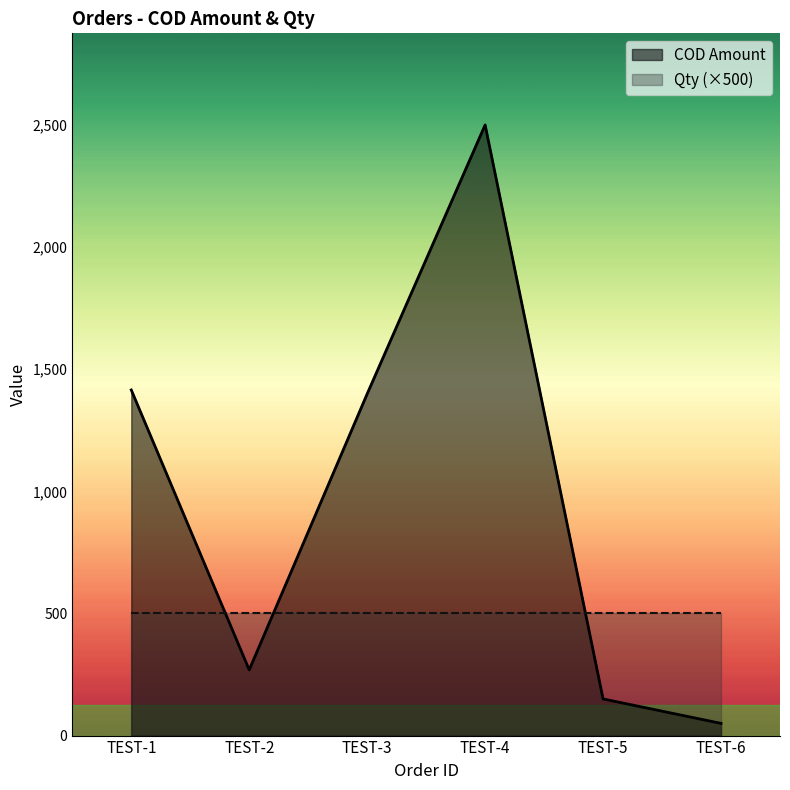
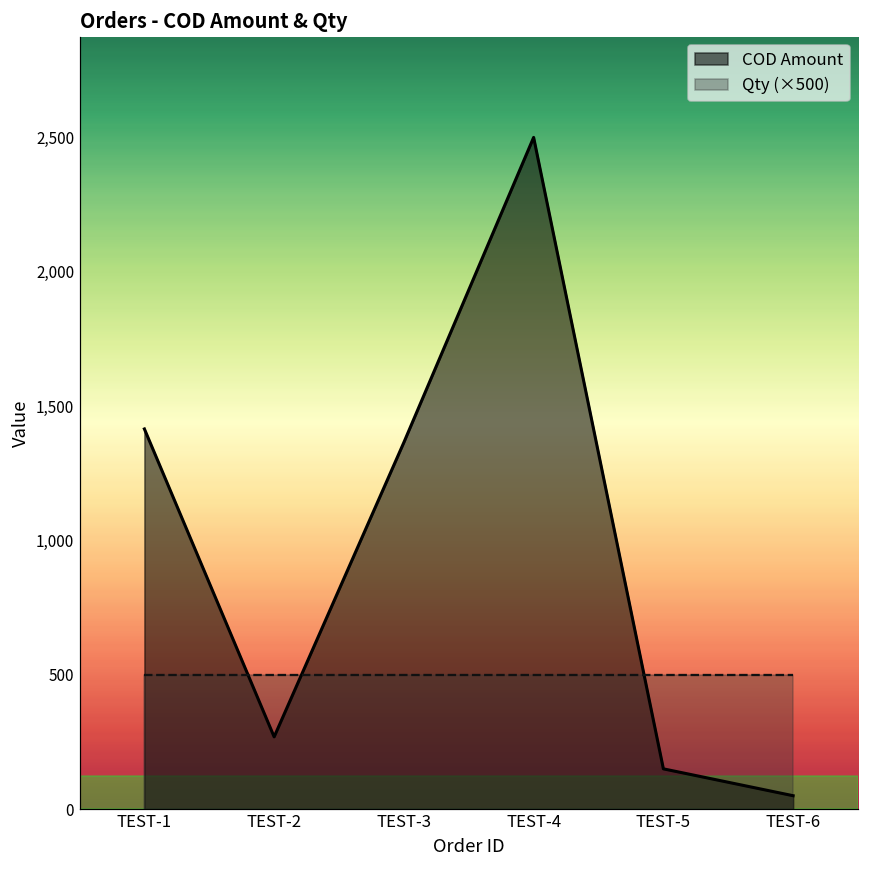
COD Amount, TEST-3: 1,400 -> 1,370
